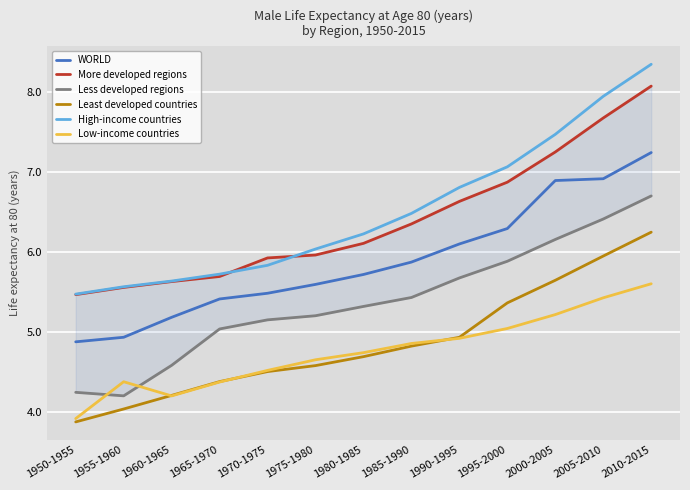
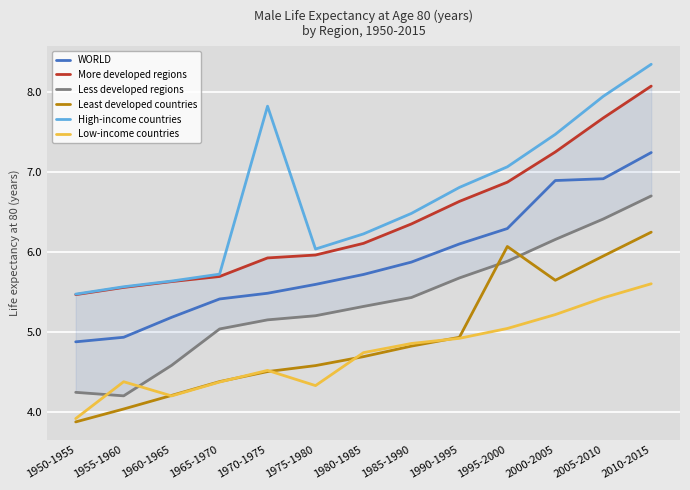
High-income countries, 1970-1975: 5.8 -> 7.8
Low-income countries, 1975-1980: 4.7 -> 4.3
Least developed countries, 1995-2000: 5.4 -> 6.1
